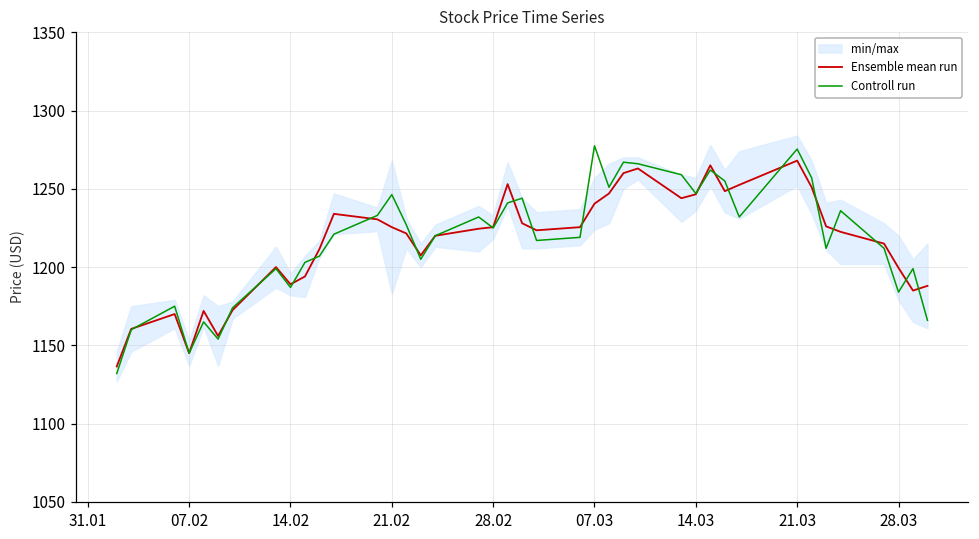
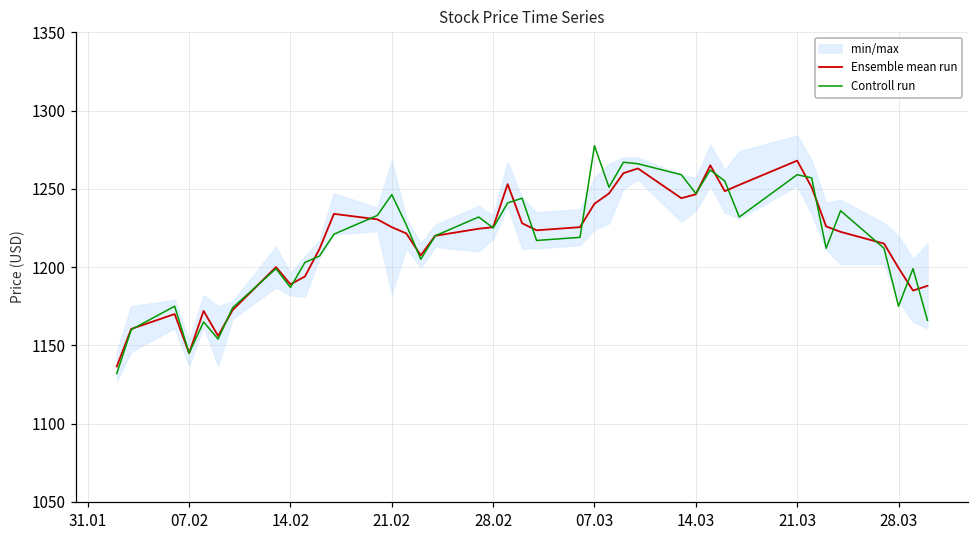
Controll run, 21.03: 1275 -> 1259
Controll run, 28.03: 1184 -> 1175
